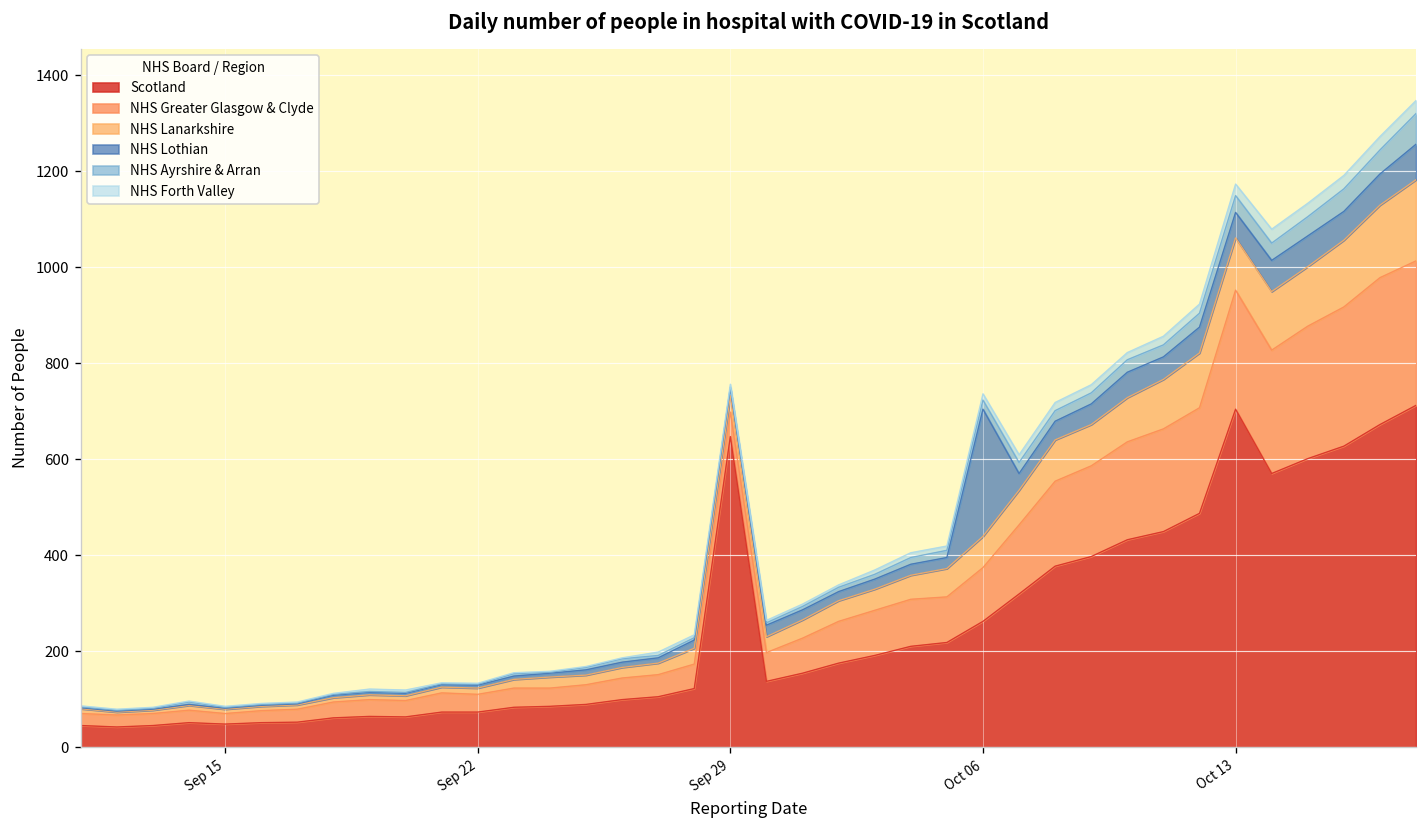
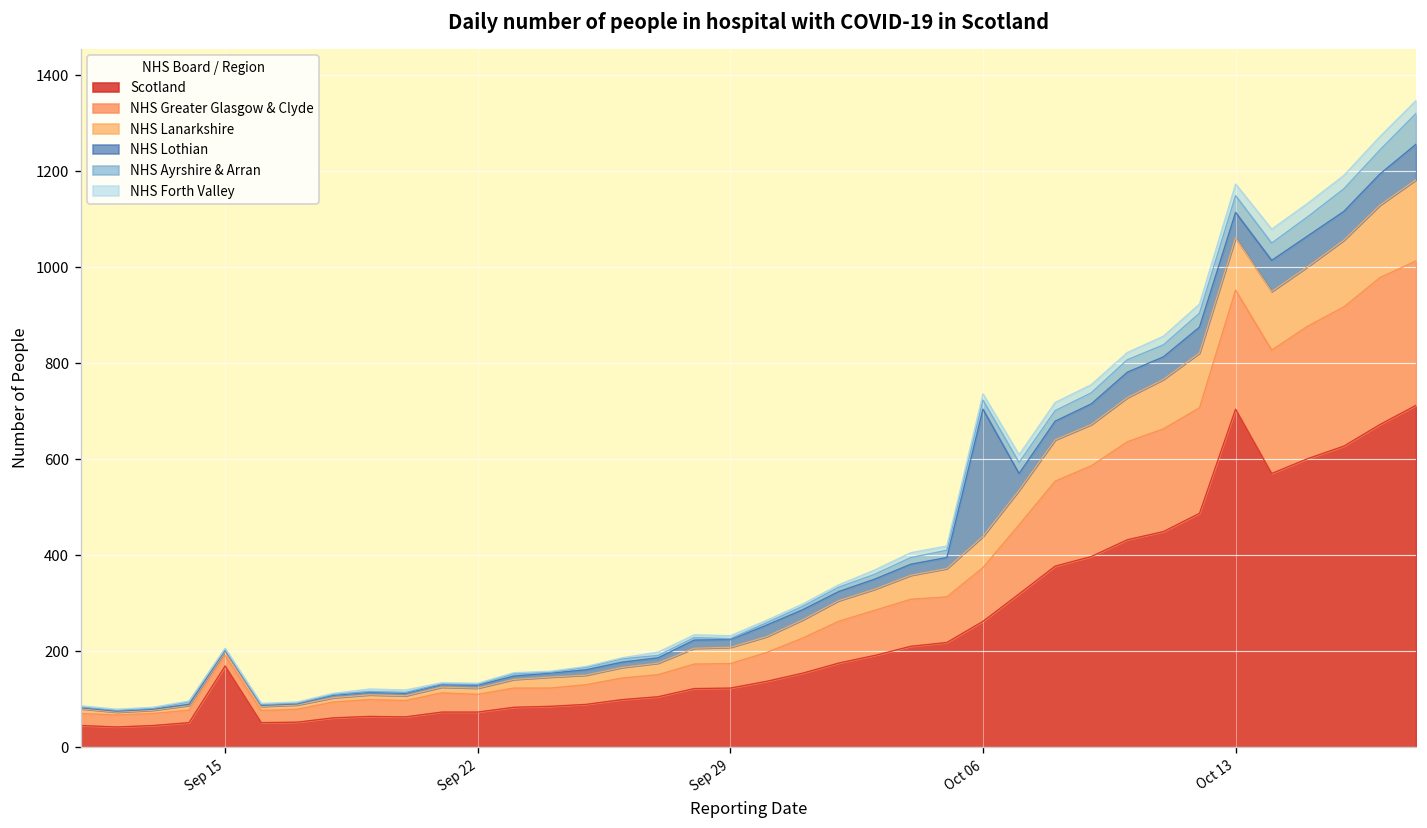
Scotland, Sep 15: 50 -> 170
Scotland, Sep 29: 650 -> 120
